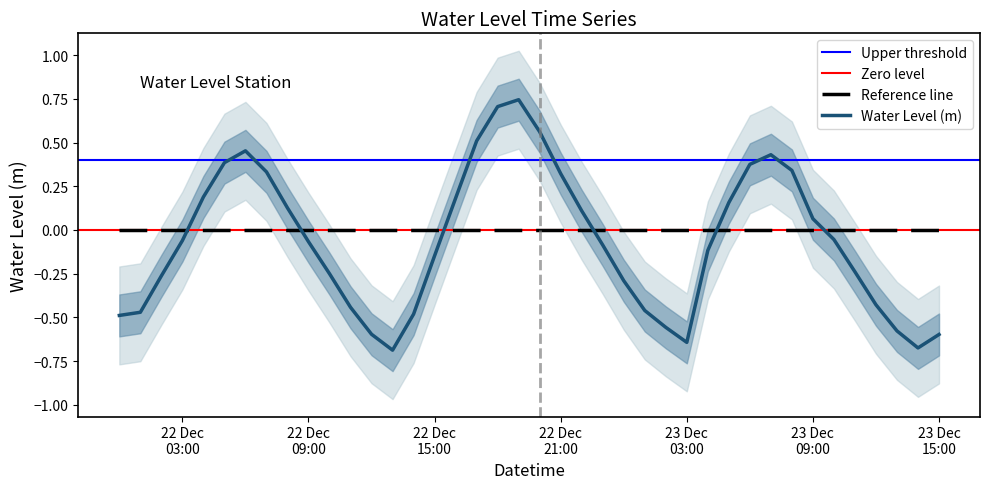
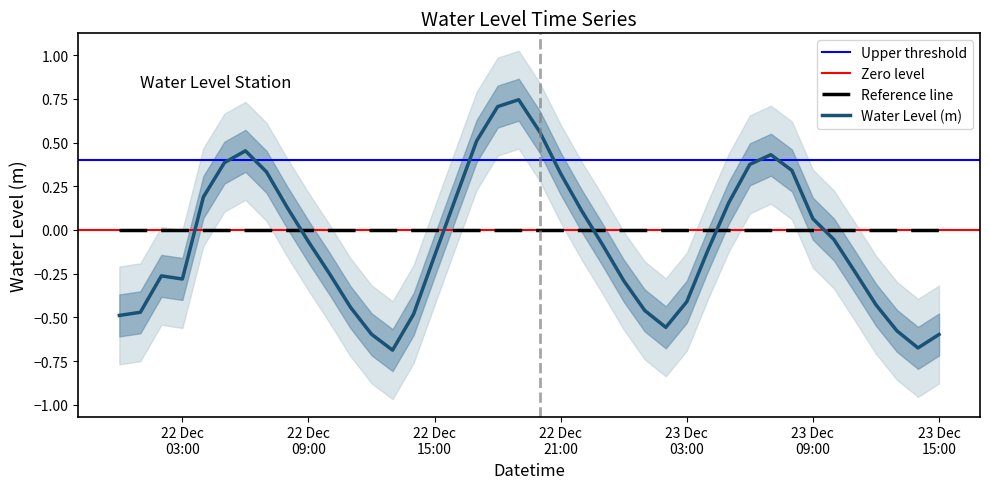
Water Level (m), 22 Dec 03:00: -0.06 -> -0.28
Water Level (m), 23 Dec 03:00: -0.64 -> -0.41
